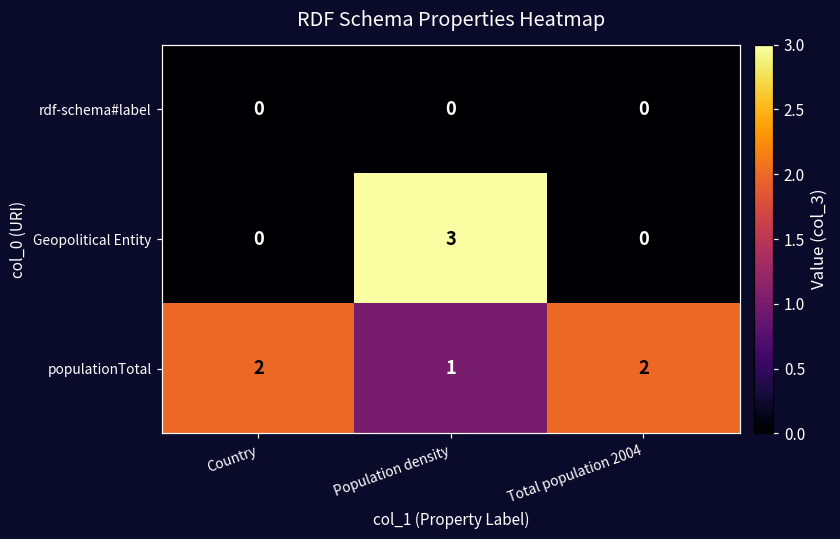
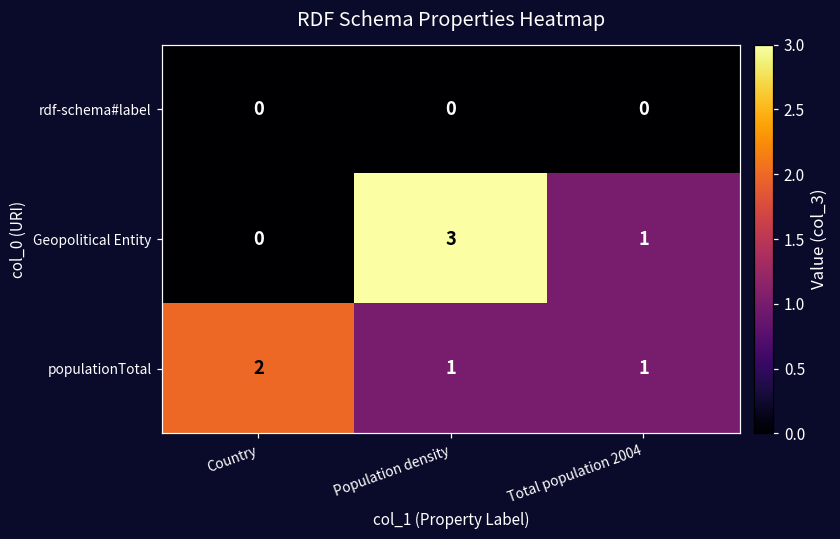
Geopolitical Entity, Total population 2004: 0 -> 1
populationTotal, Total population 2004: 2 -> 1
